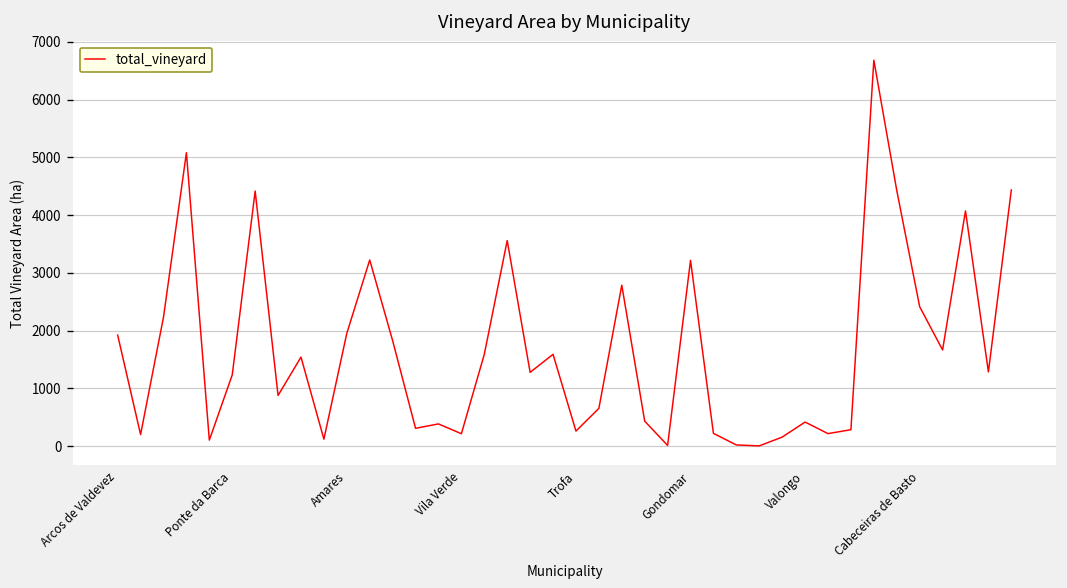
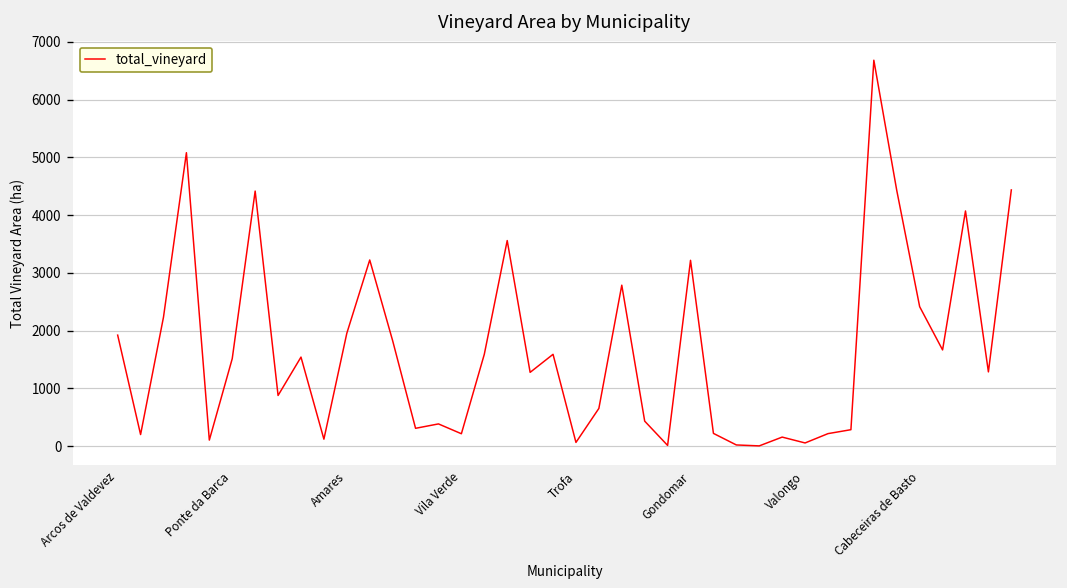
Ponte da Barca: 1200 -> 1500
Trofa: 300 -> 100
Valongo: 400 -> 100
